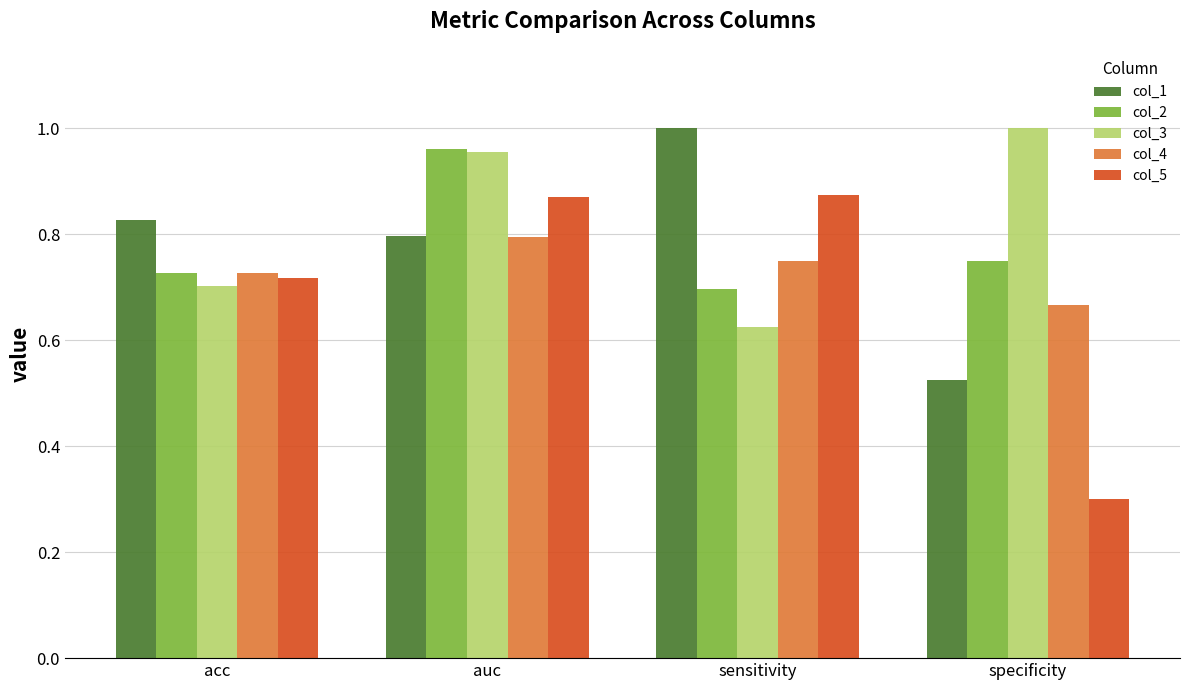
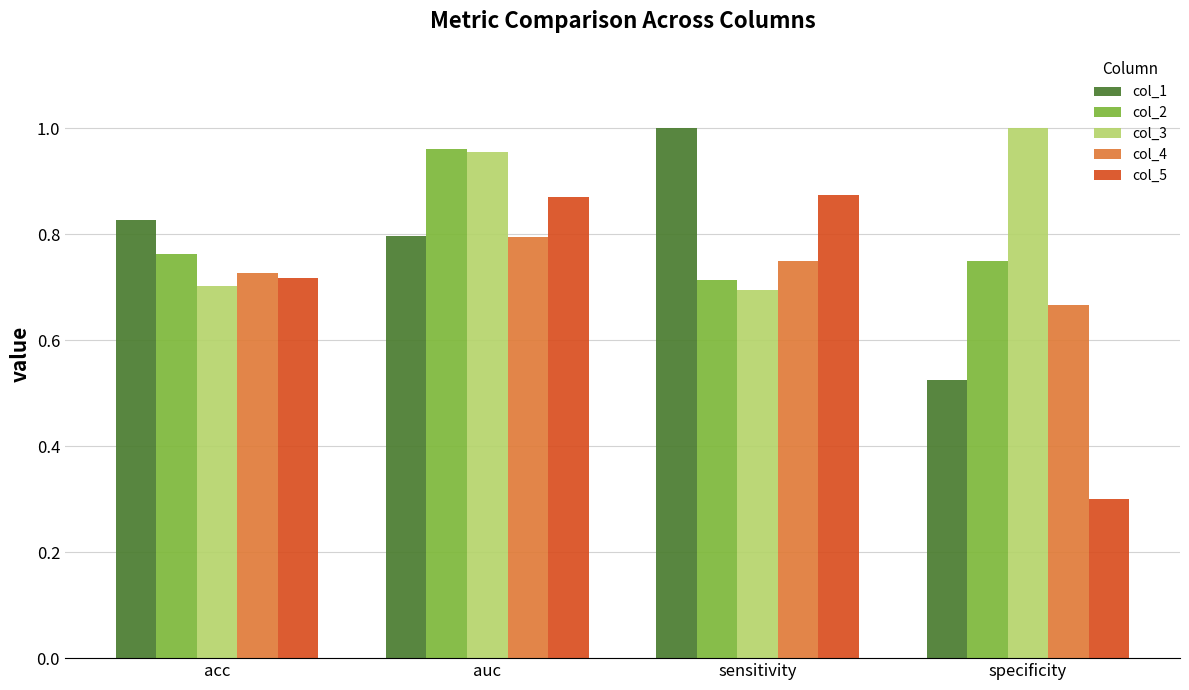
col_2, acc: 0.73 -> 0.76
col_2, sensitivity: 0.70 -> 0.71
col_3, sensitivity: 0.63 -> 0.69
